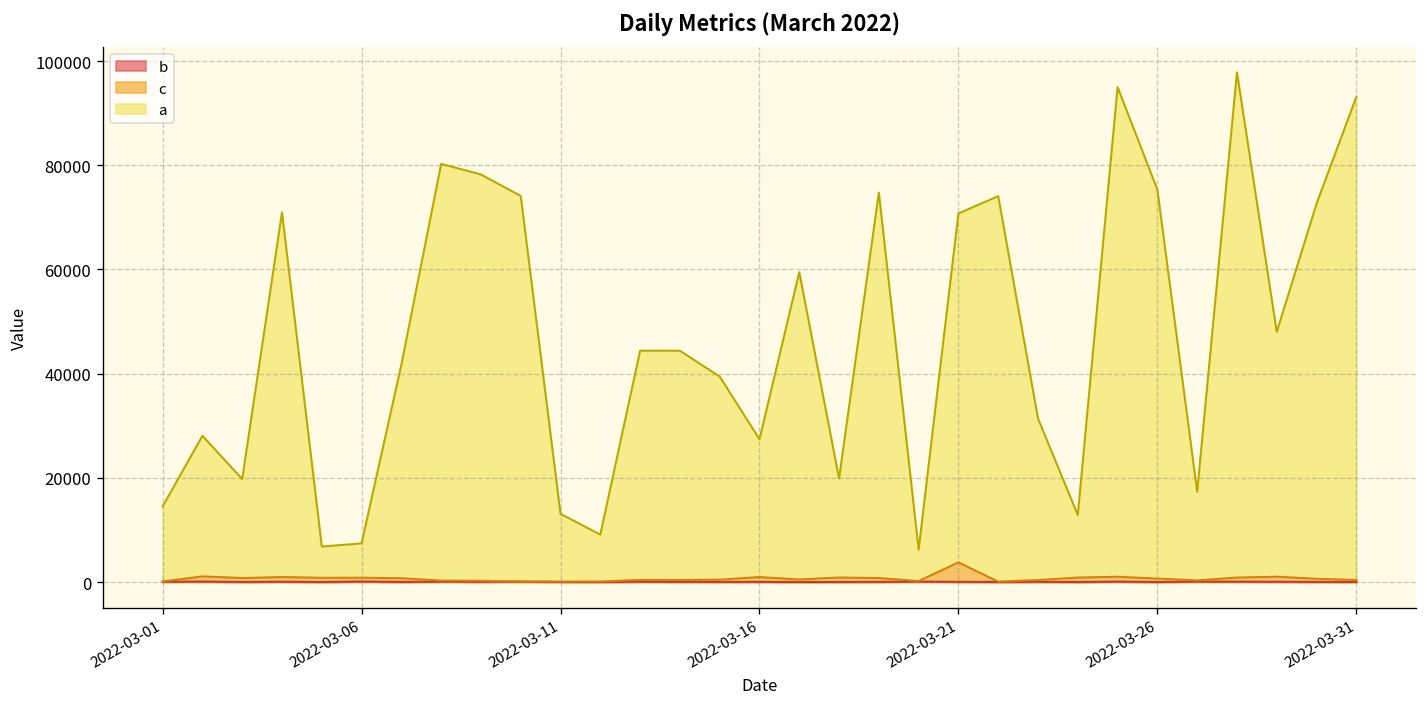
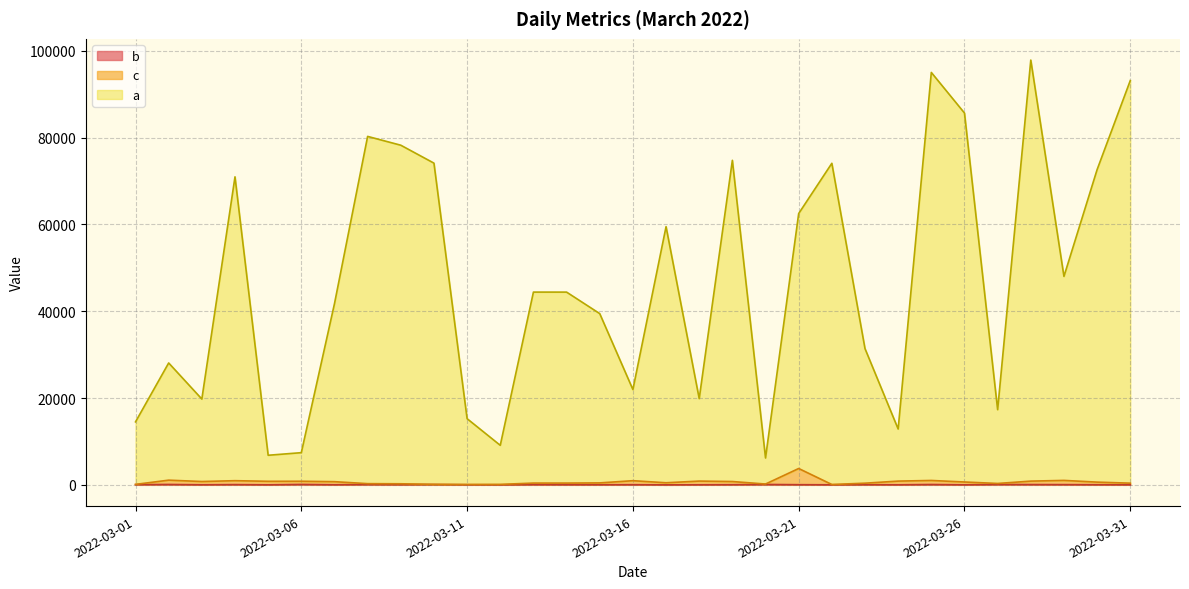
a, 2022-03-11: 13000 -> 15000
a, 2022-03-16: 26000 -> 21000
a, 2022-03-21: 67000 -> 59000
a, 2022-03-26: 75000 -> 85000
